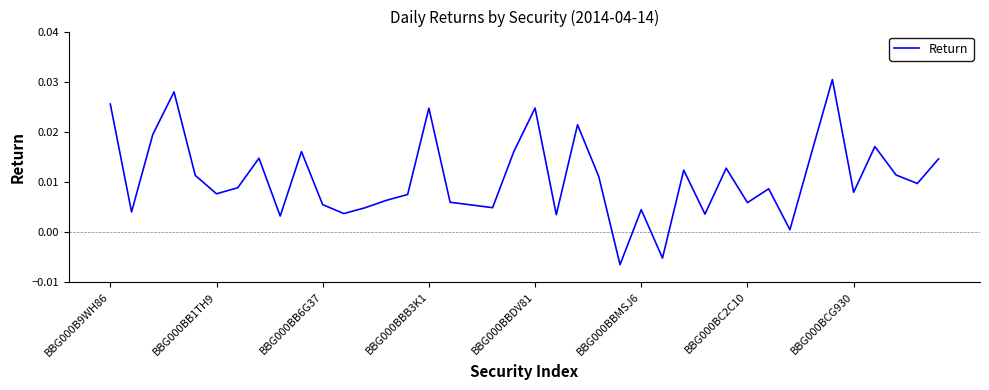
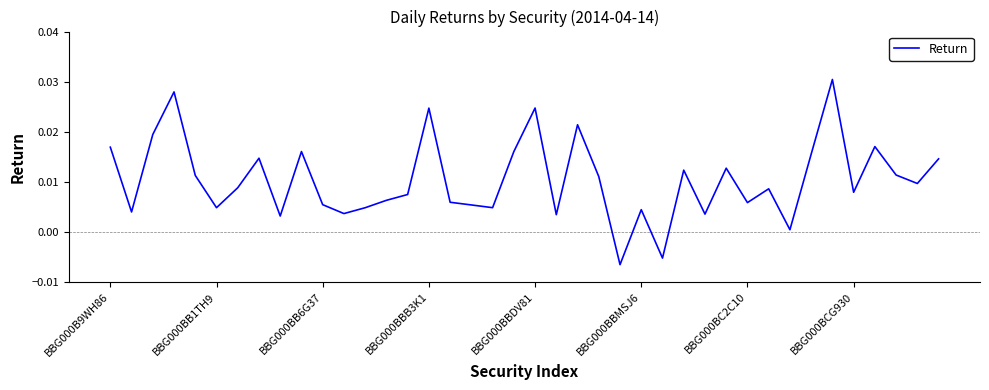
BBG000B9WH86: 0.026 -> 0.017
BBG000BB1TH9: 0.008 -> 0.005
